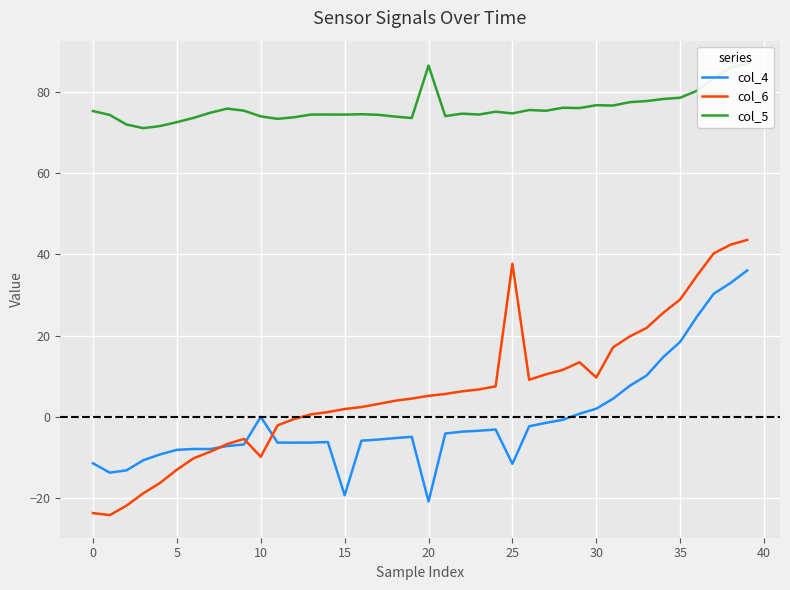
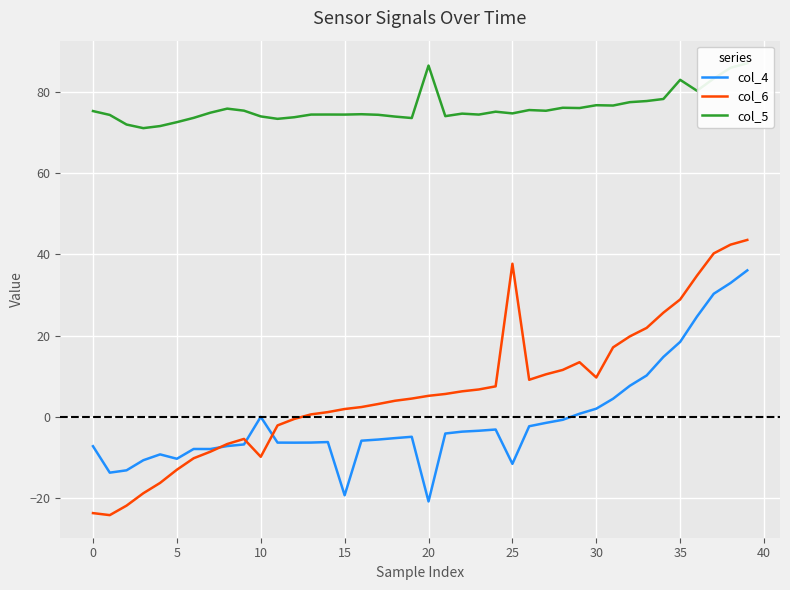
col_4, 0: -11 -> -7
col_4, 5: -8 -> -10
col_5, 35: 79 -> 83
